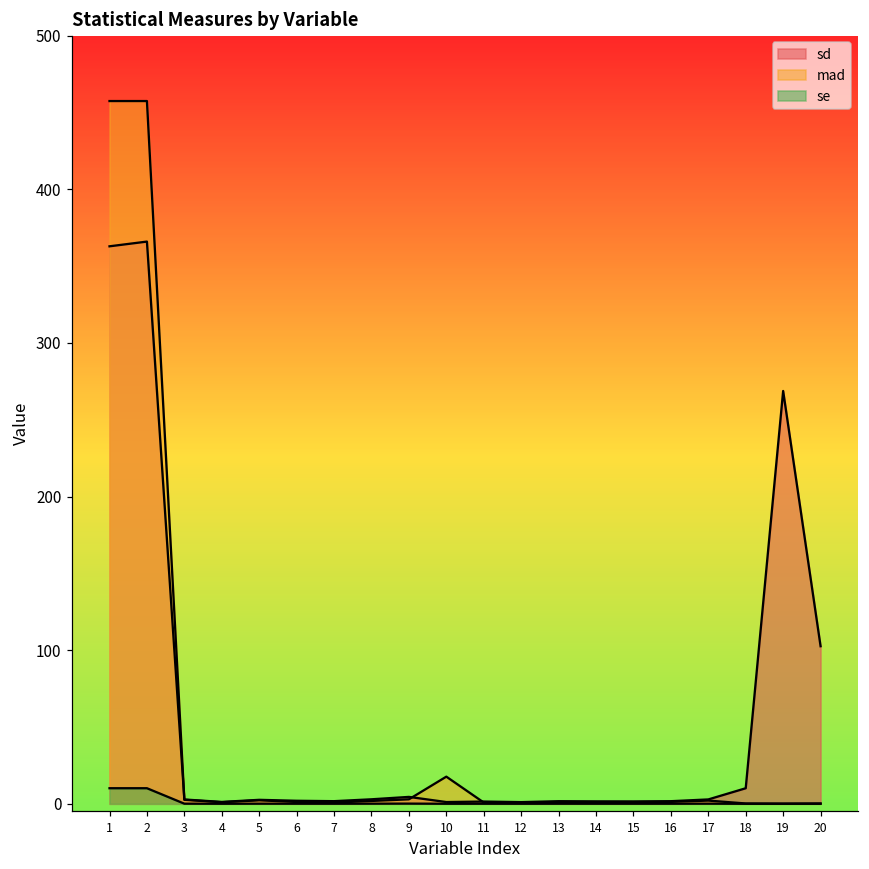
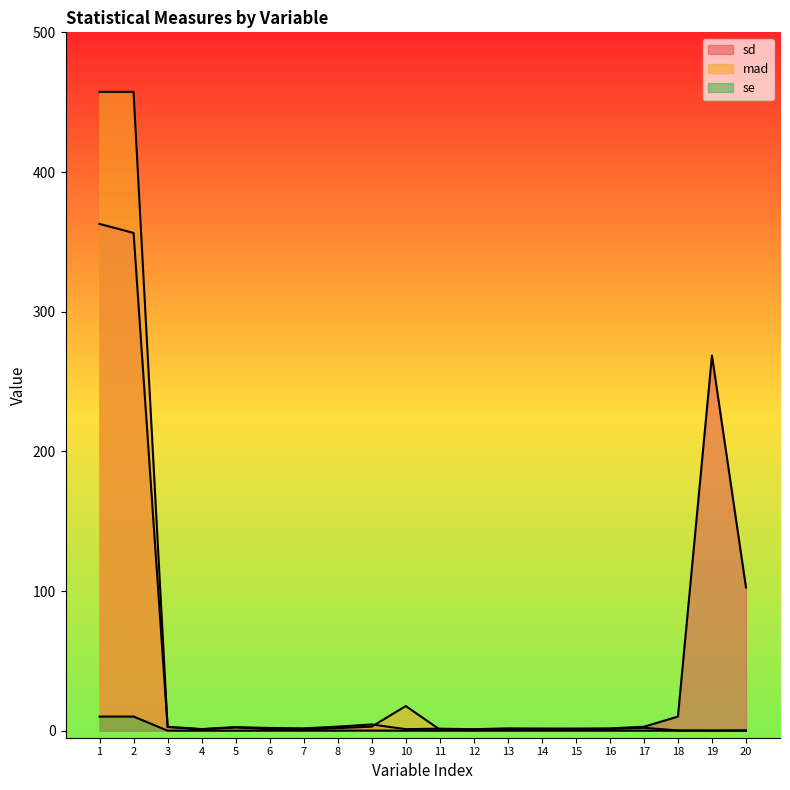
sd, 2: 366 -> 356
